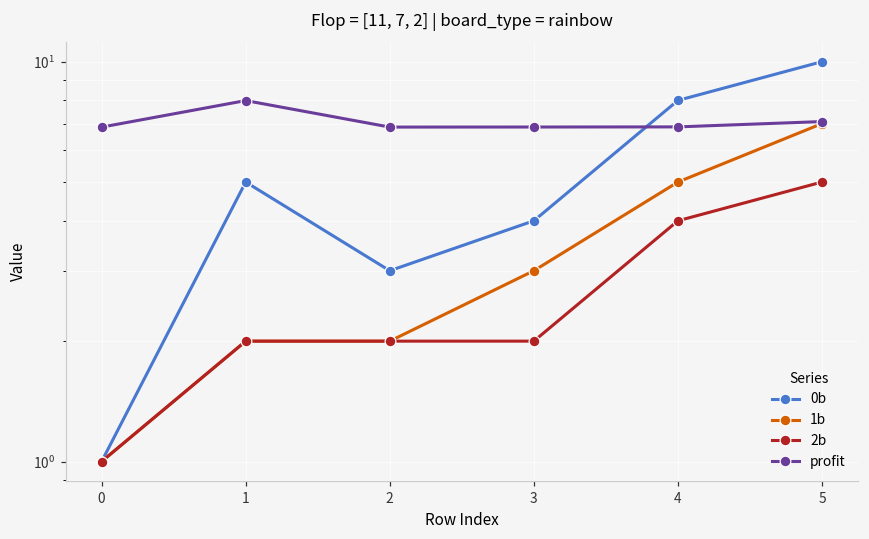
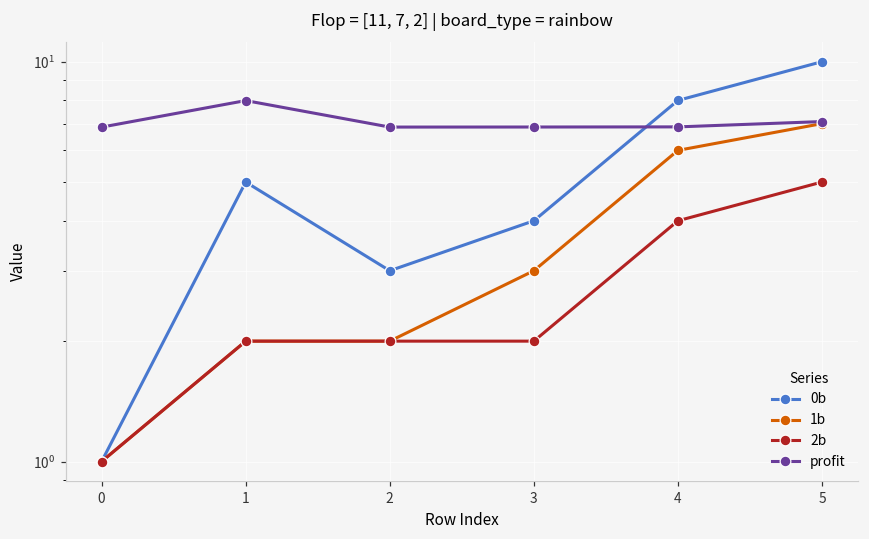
1b, 4: 5 -> 6
